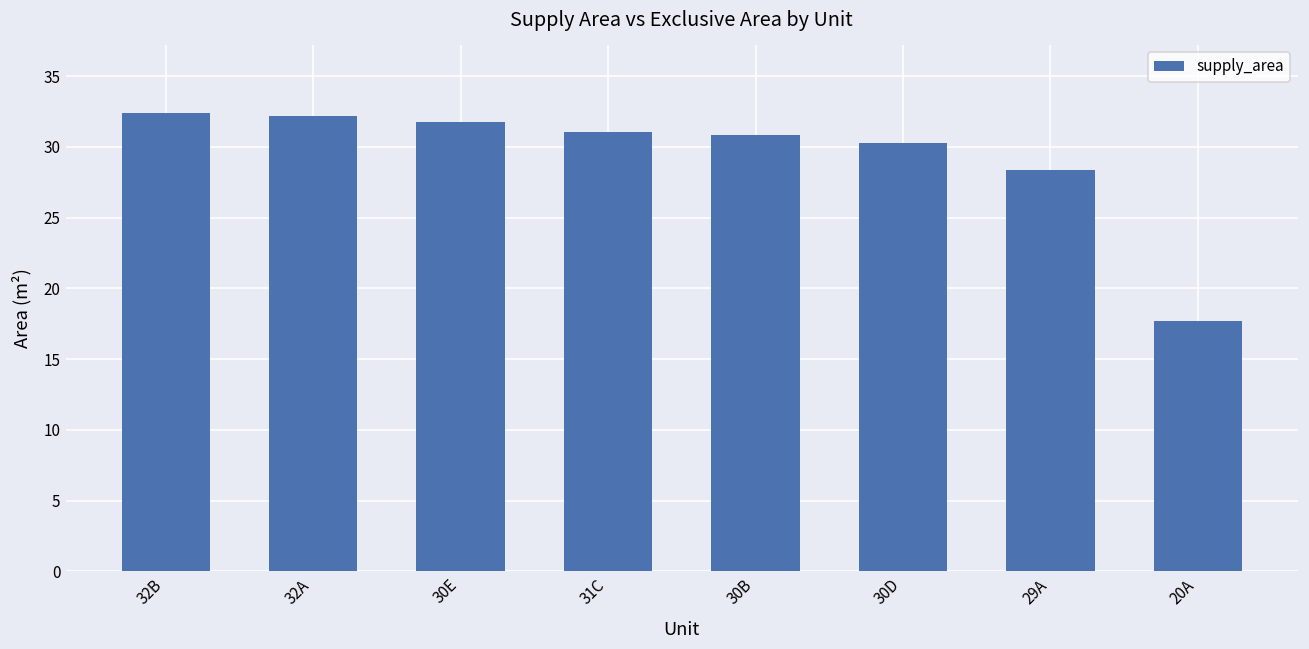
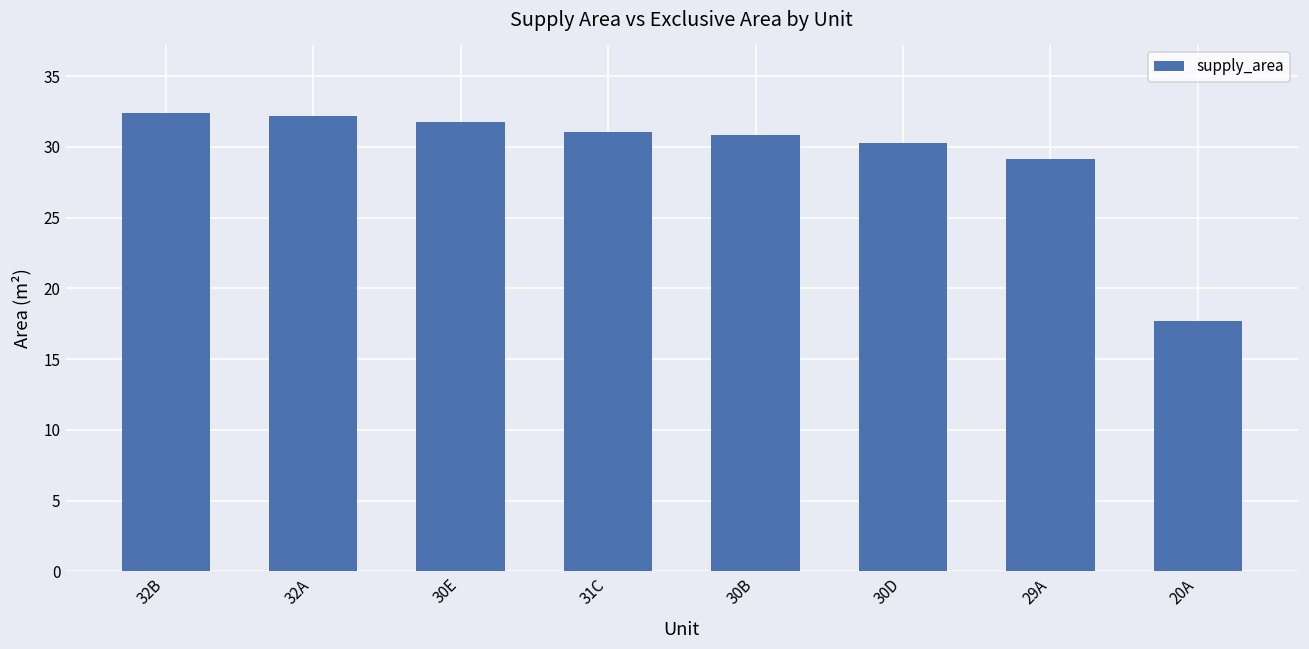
29A: 28.4 -> 29.2
